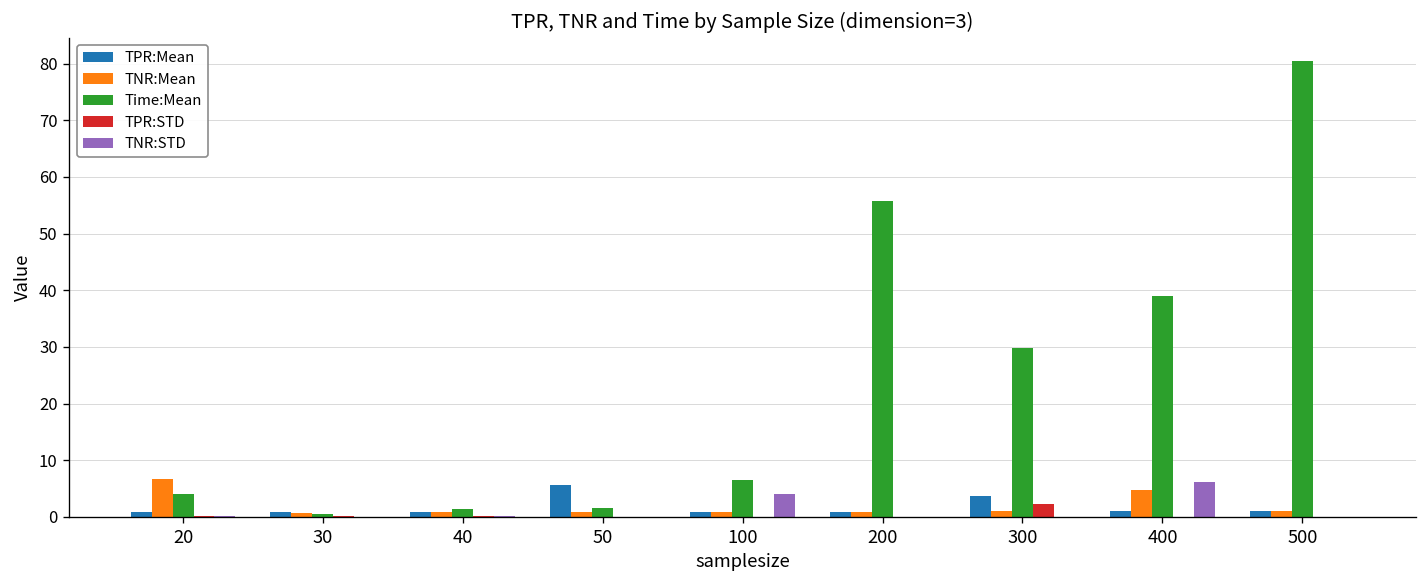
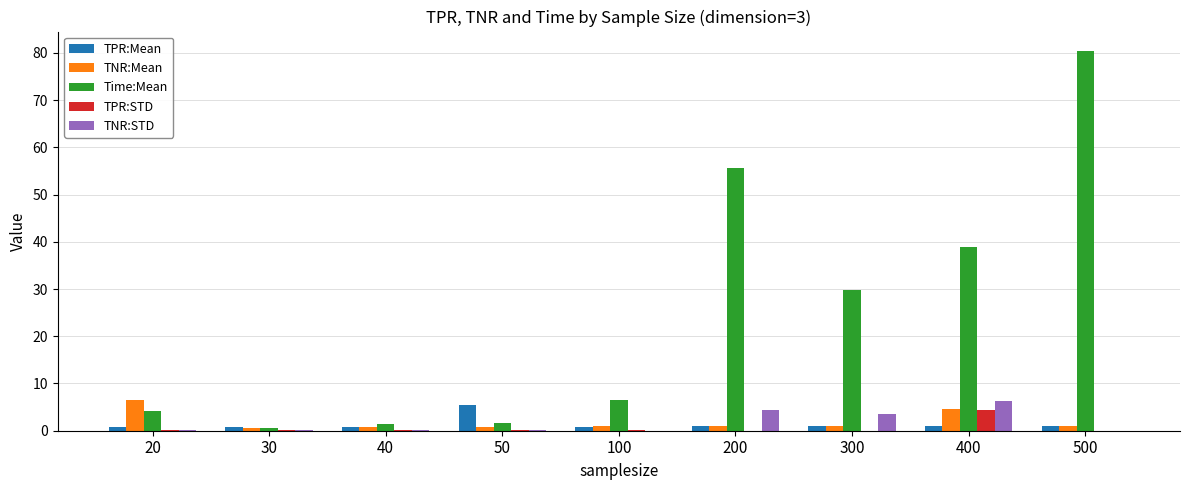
TNR:STD, 100: 4 -> 0
TNR:STD, 200: 0 -> 4
TPR:Mean, 300: 4 -> 1
TPR:STD, 300: 2 -> 0
TNR:STD, 300: 0 -> 4
TPR:STD, 400: 0 -> 4
